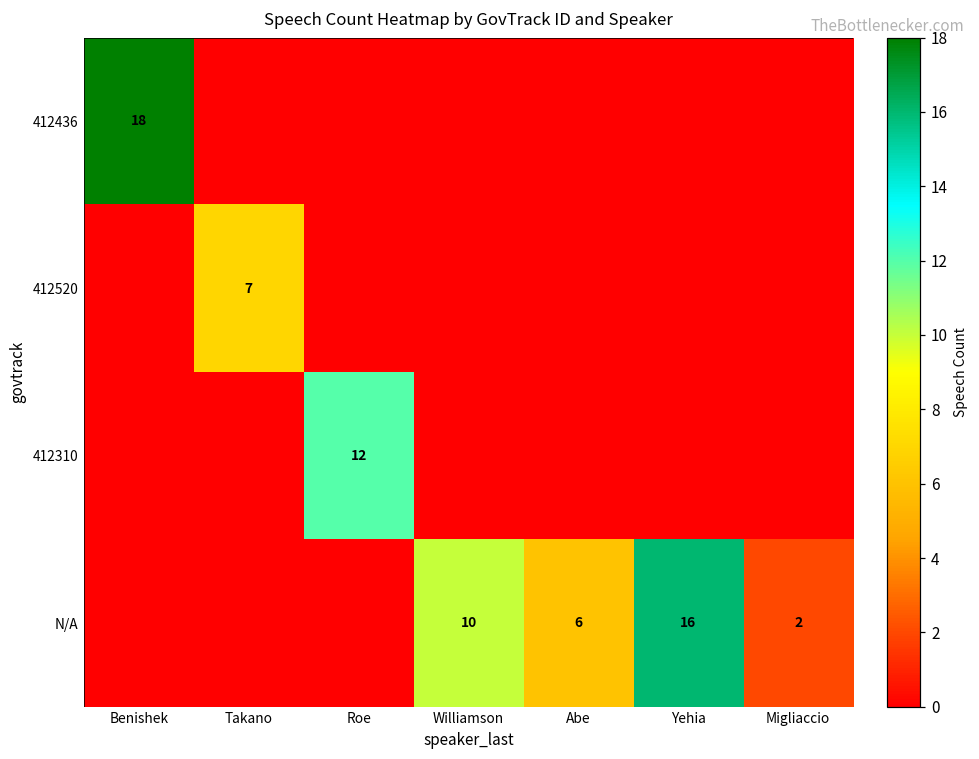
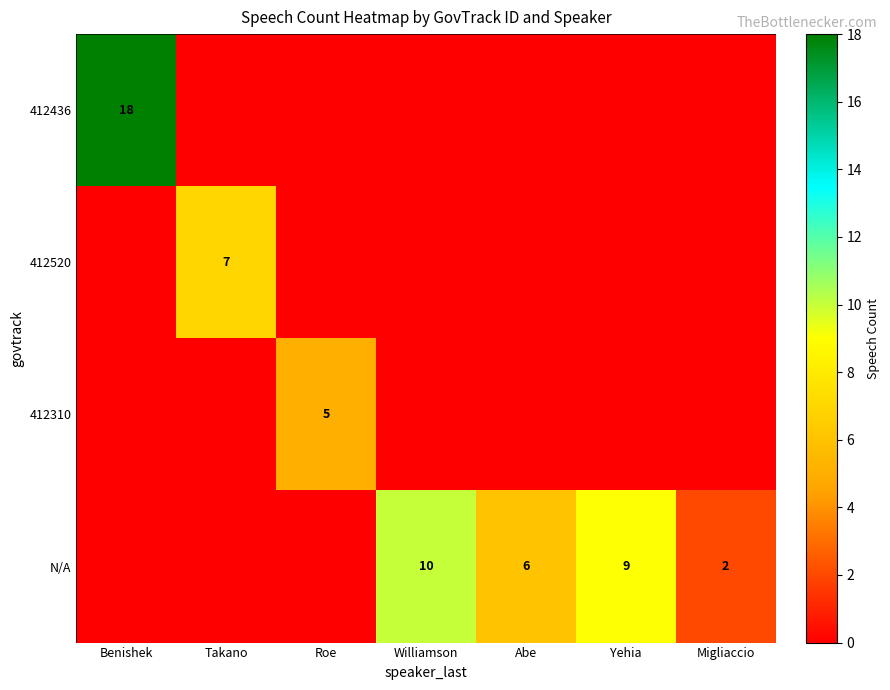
412310, Roe: 12 -> 5
N/A, Yehia: 16 -> 9
